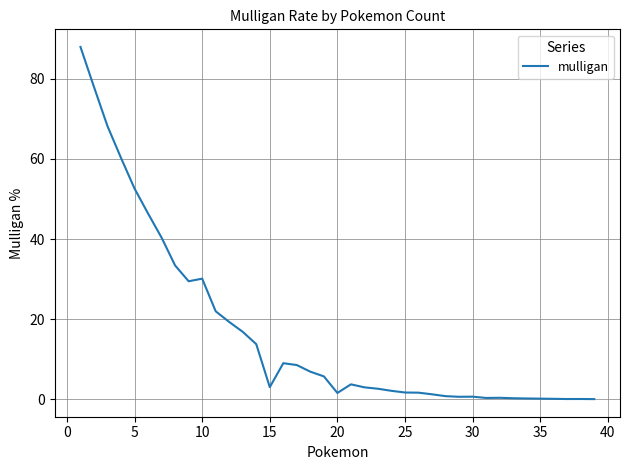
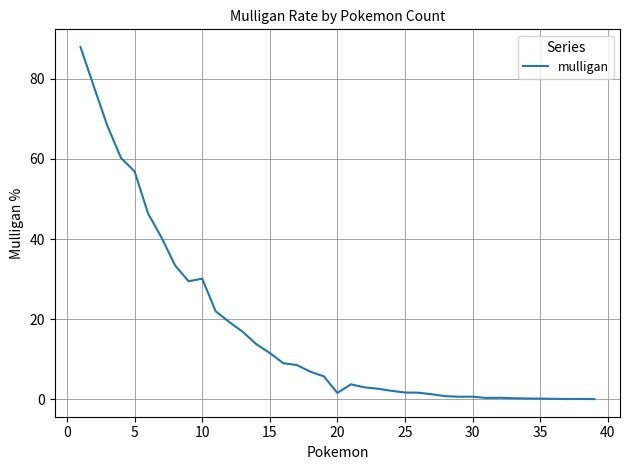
5: 53 -> 57
15: 3 -> 12
